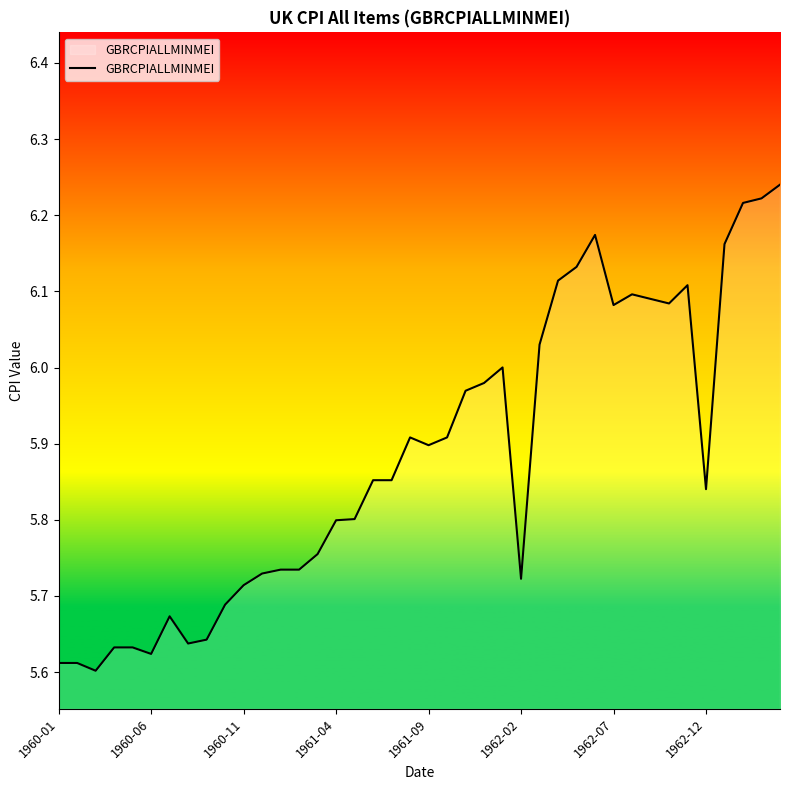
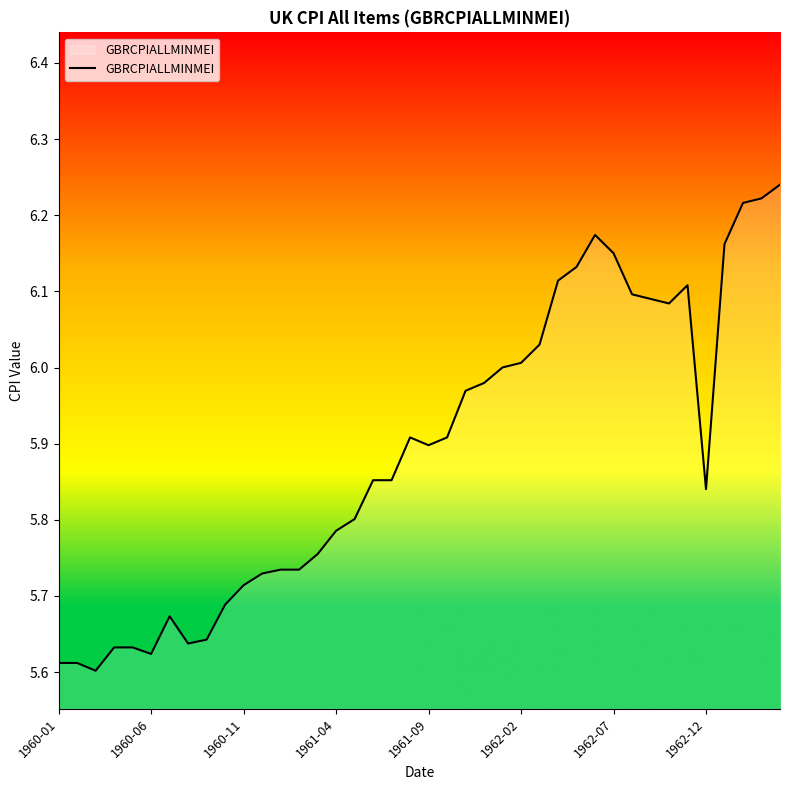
1961-04: 5.80 -> 5.79
1962-02: 5.72 -> 6.01
1962-07: 6.08 -> 6.15
